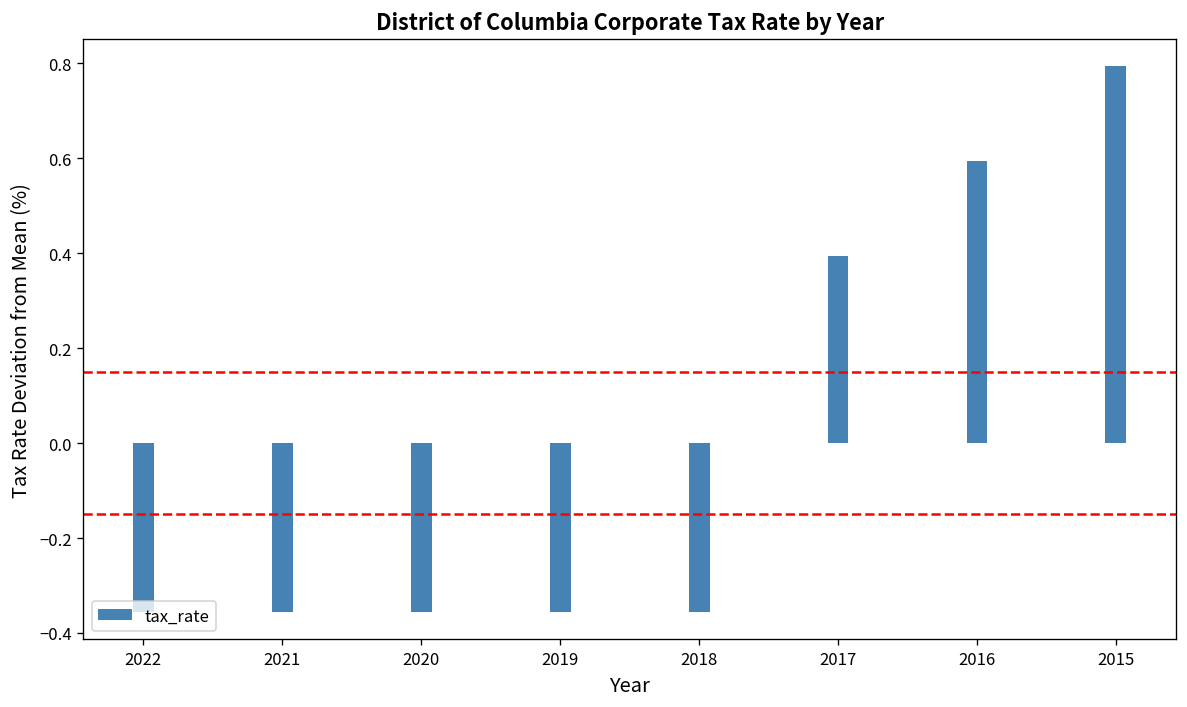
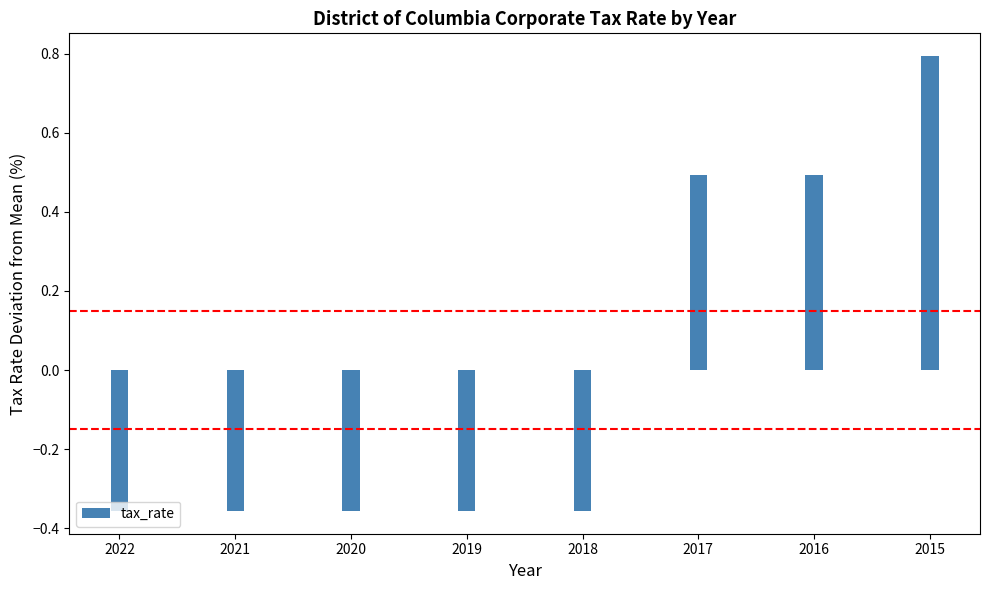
2017: 0.39 -> 0.49
2016: 0.59 -> 0.49
